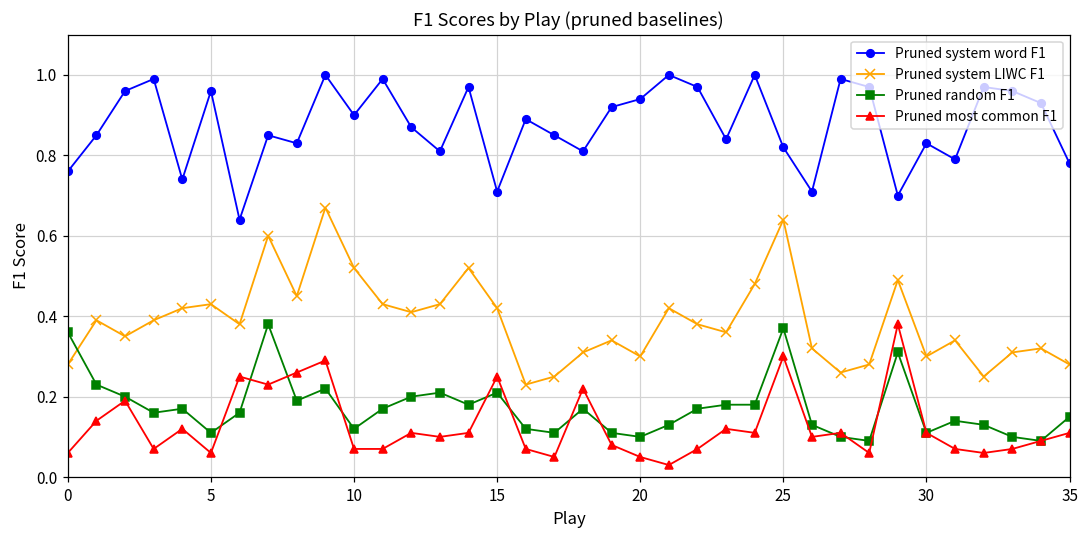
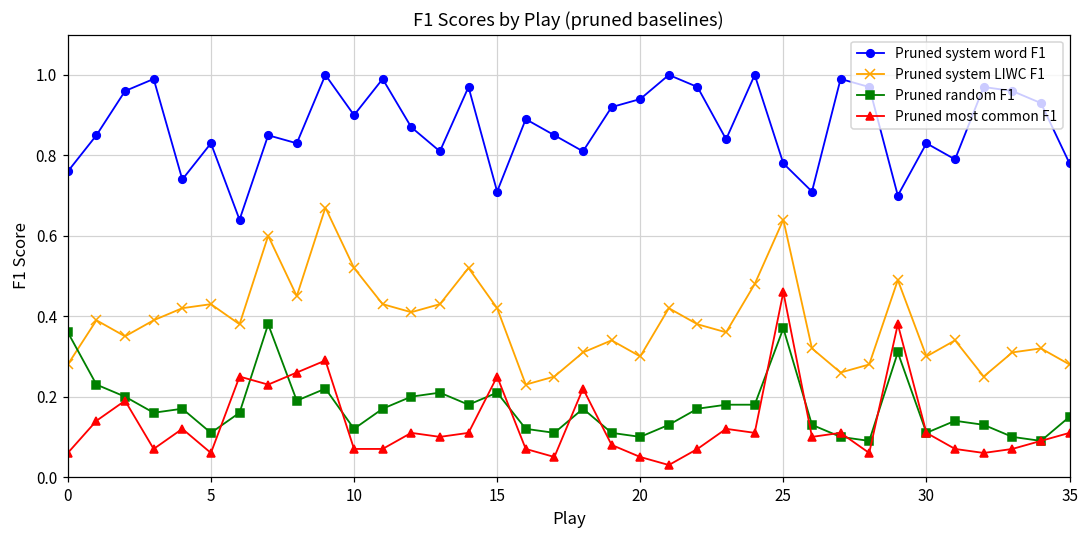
Pruned system word F1, 5: 0.96 -> 0.83
Pruned system word F1, 25: 0.82 -> 0.78
Pruned most common F1, 25: 0.30 -> 0.46
